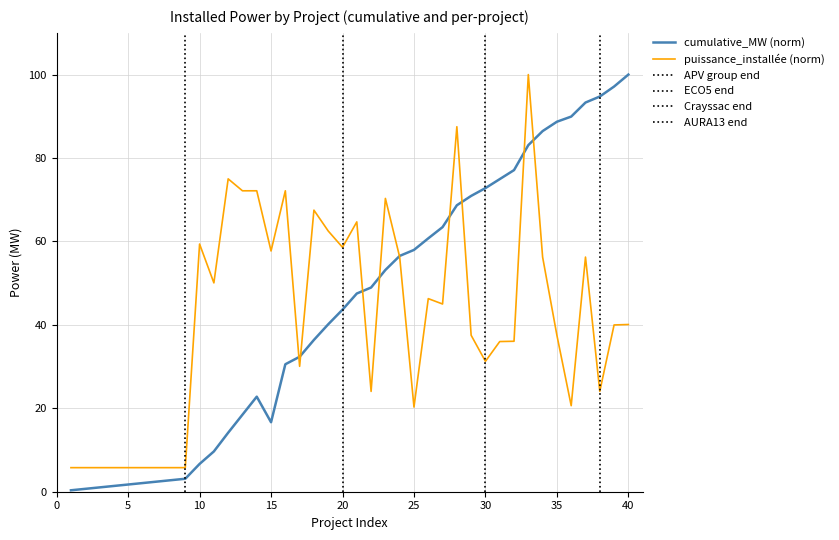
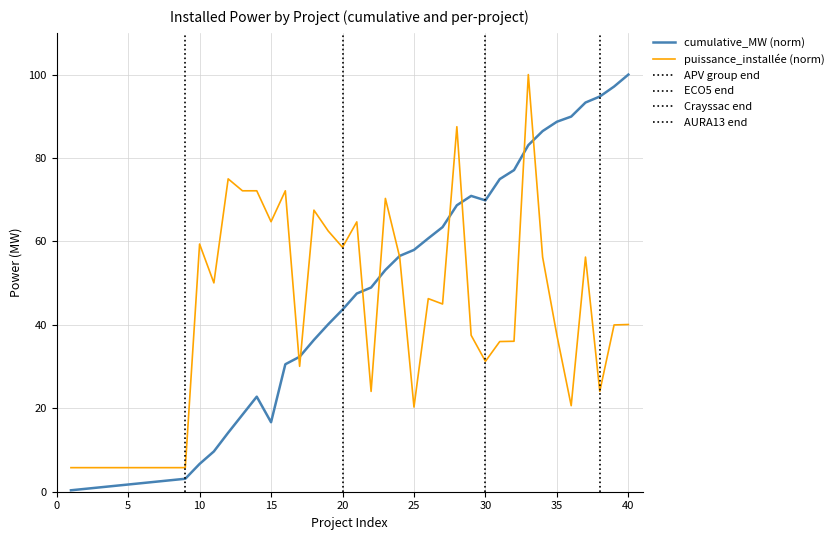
puissance_installée (norm), 15: 58 -> 65
cumulative_MW (norm), 30: 73 -> 70
